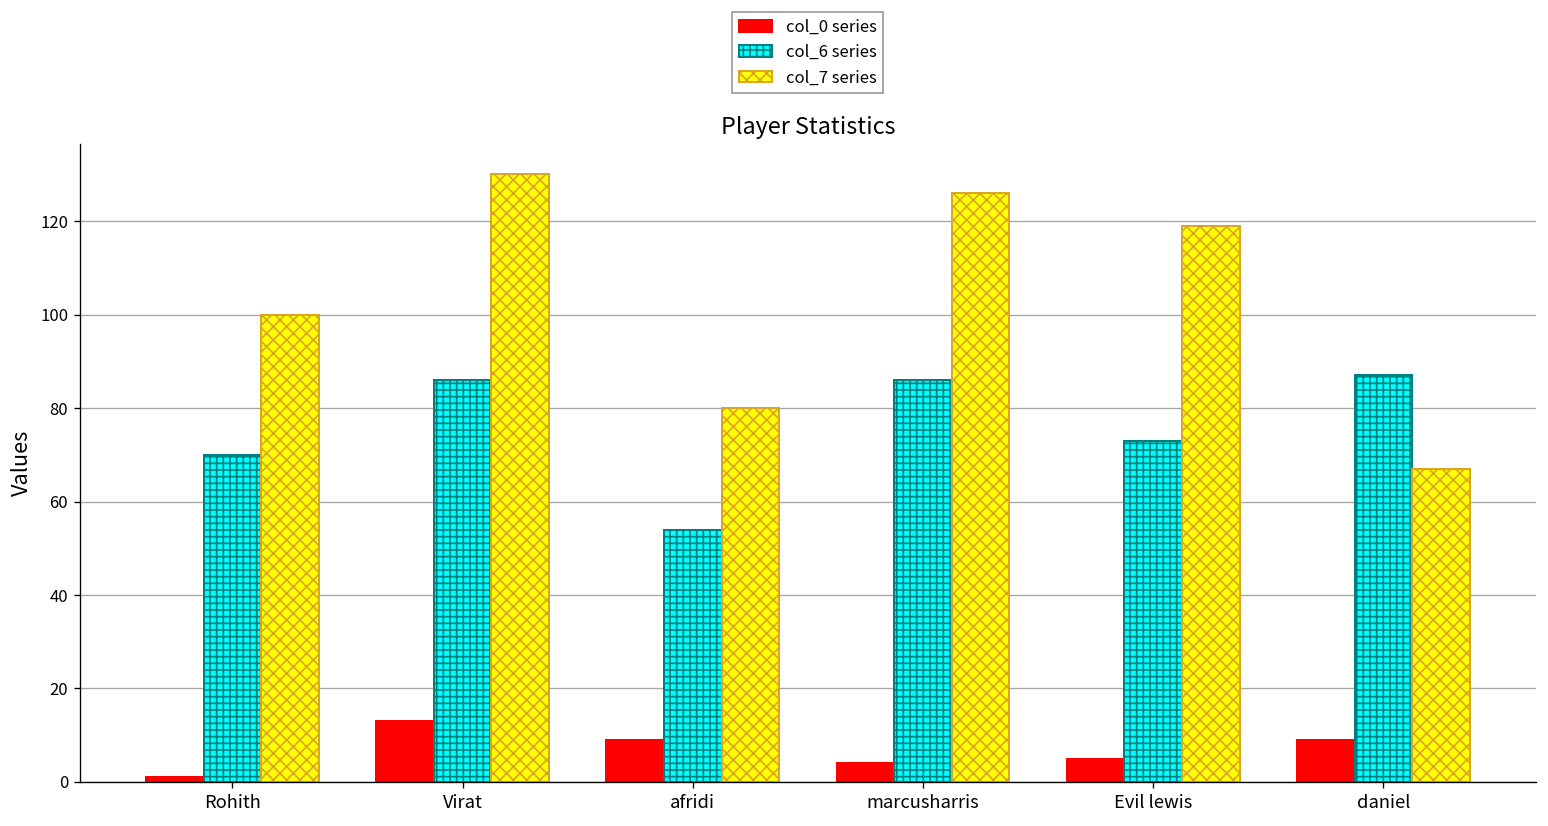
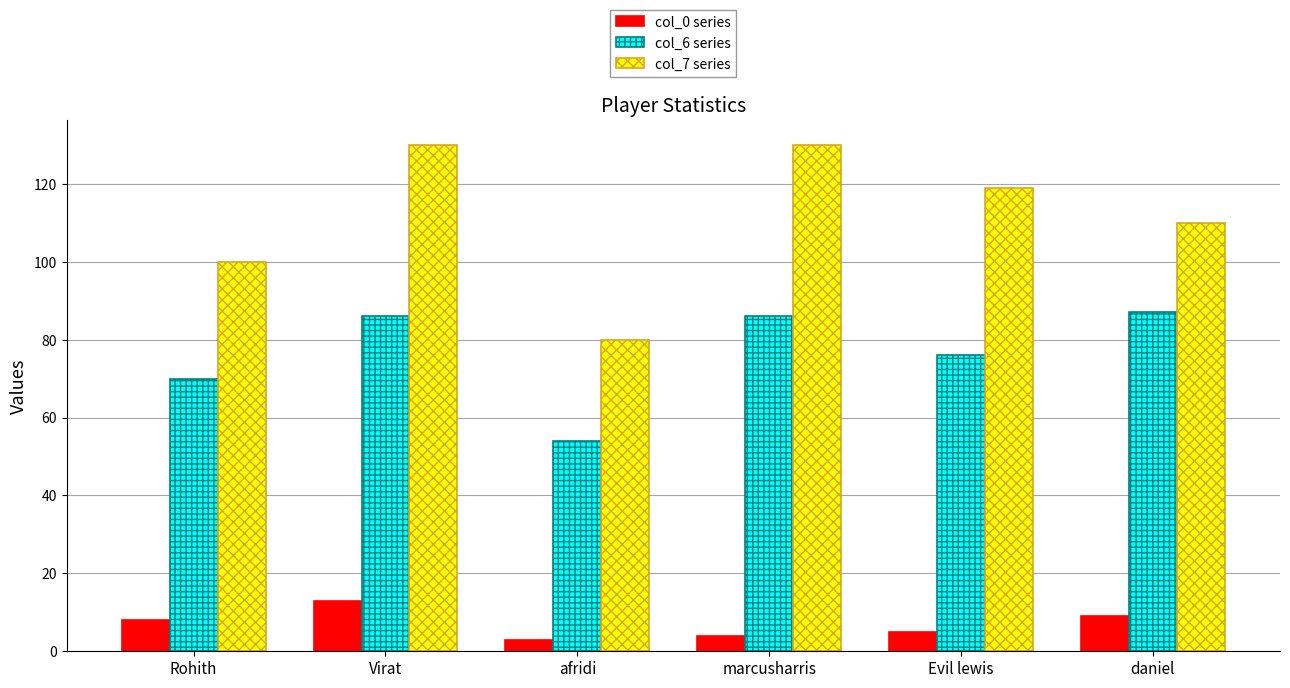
col_0 series, Rohith: 1 -> 8
col_0 series, afridi: 9 -> 3
col_7 series, marcusharris: 126 -> 130
col_6 series, Evil lewis: 73 -> 76
col_7 series, daniel: 67 -> 110
